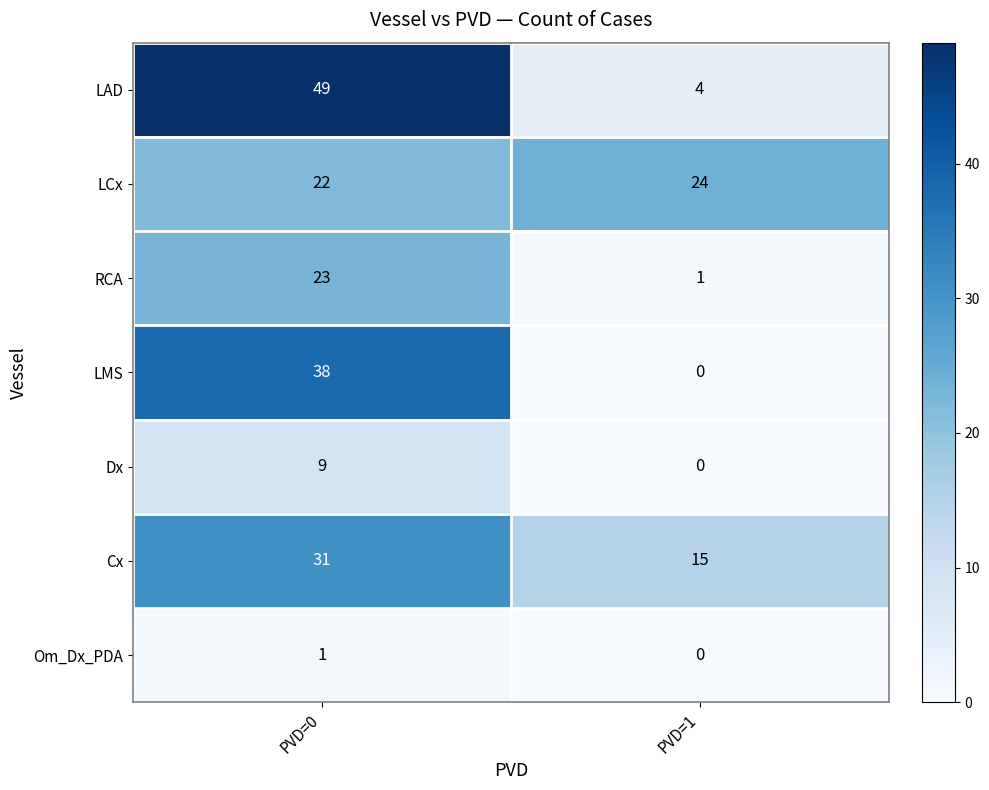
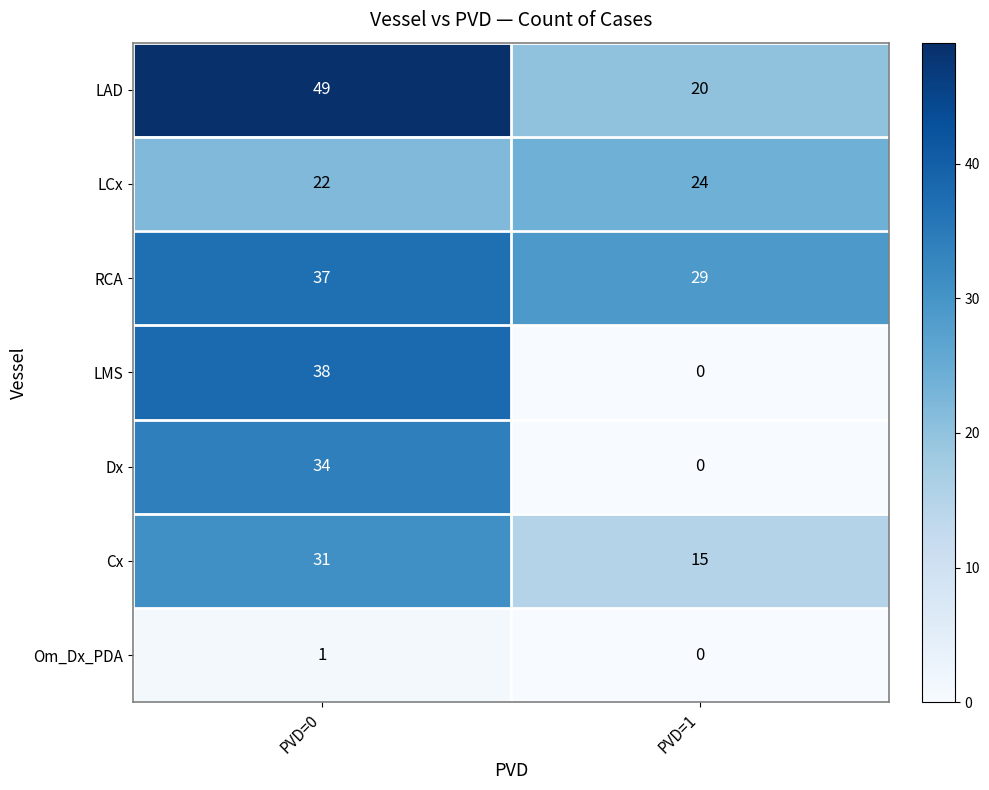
LAD, PVD=1: 4 -> 20
RCA, PVD=0: 23 -> 37
RCA, PVD=1: 1 -> 29
Dx, PVD=0: 9 -> 34
